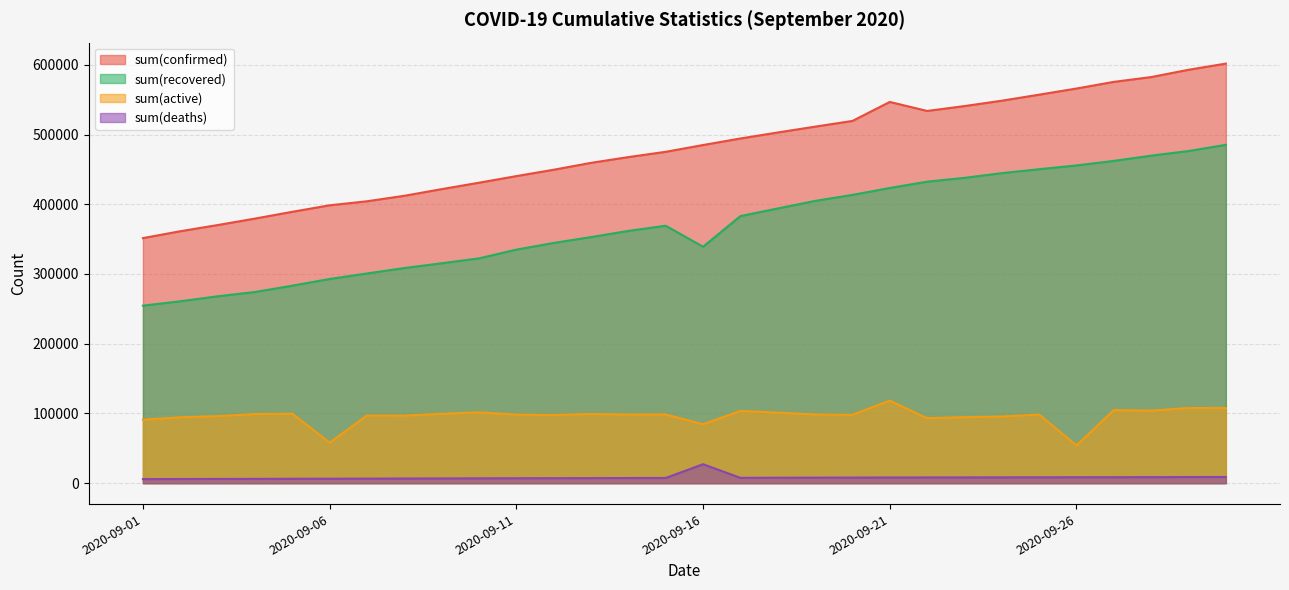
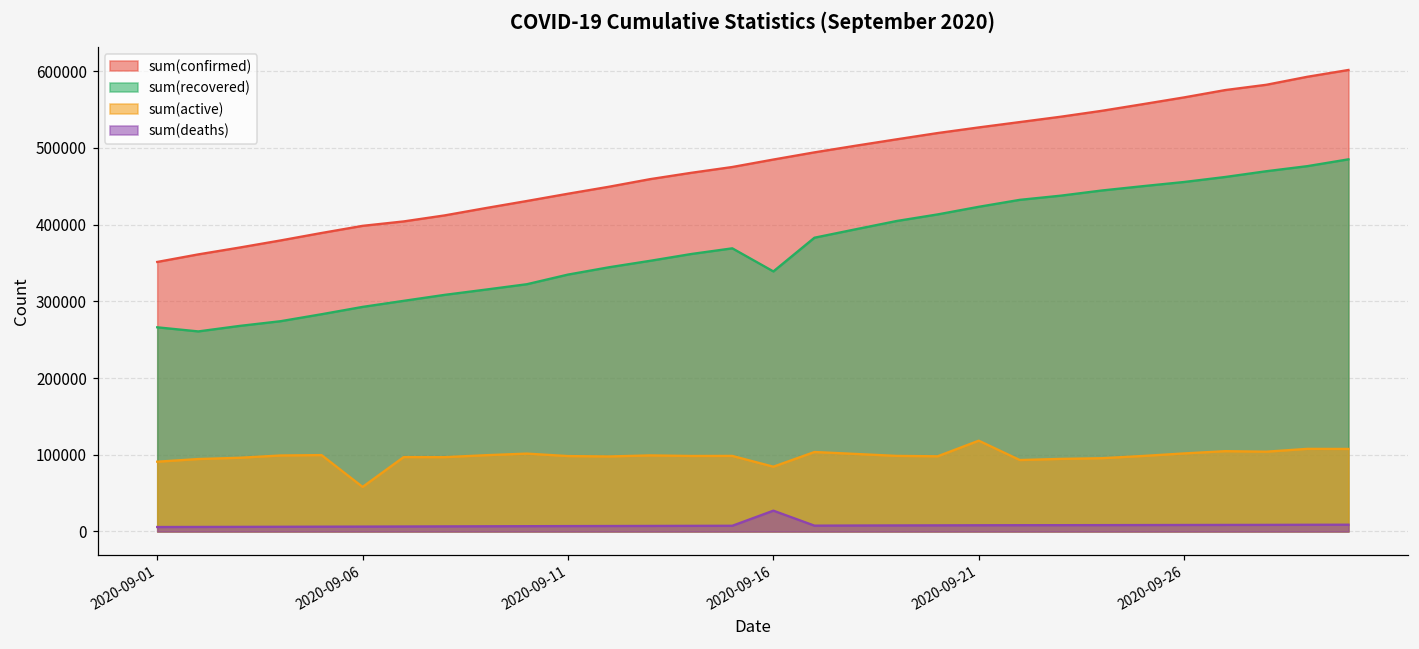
sum(recovered), 2020-09-01: 250000 -> 270000
sum(confirmed), 2020-09-21: 550000 -> 530000
sum(active), 2020-09-26: 50000 -> 100000
